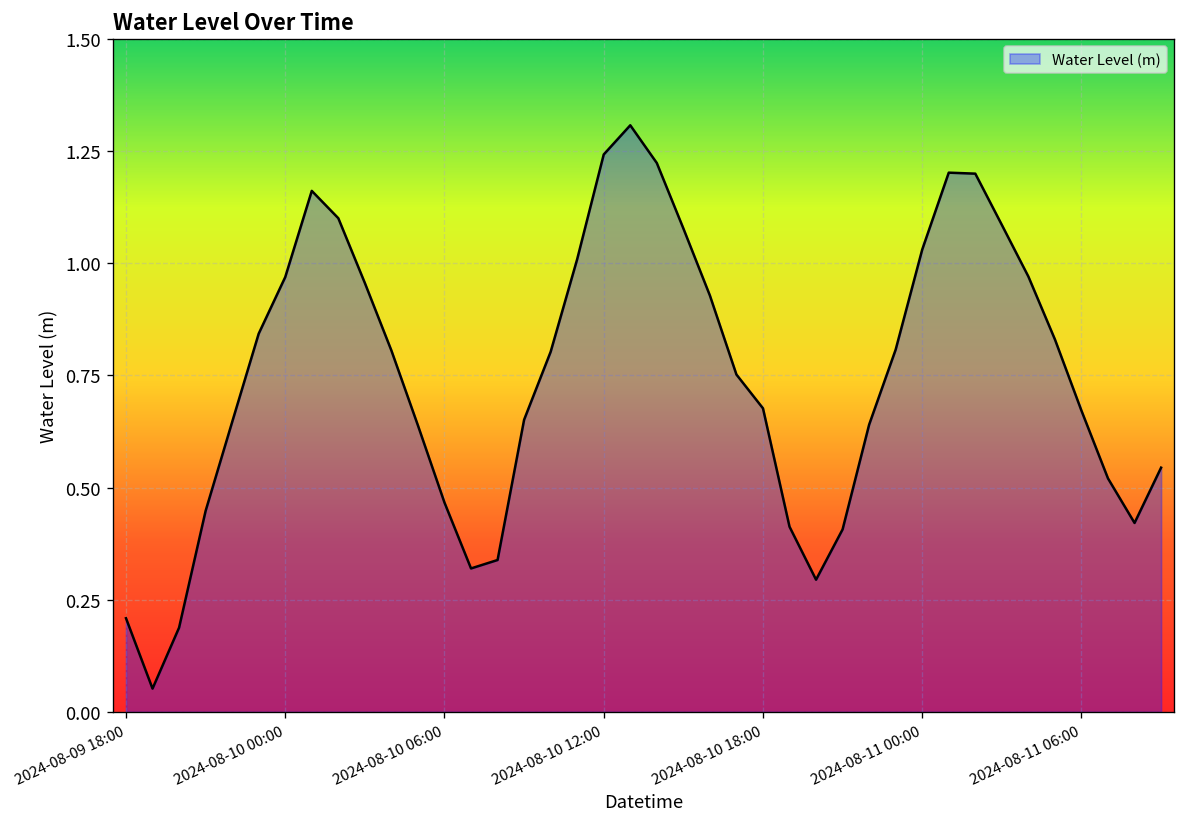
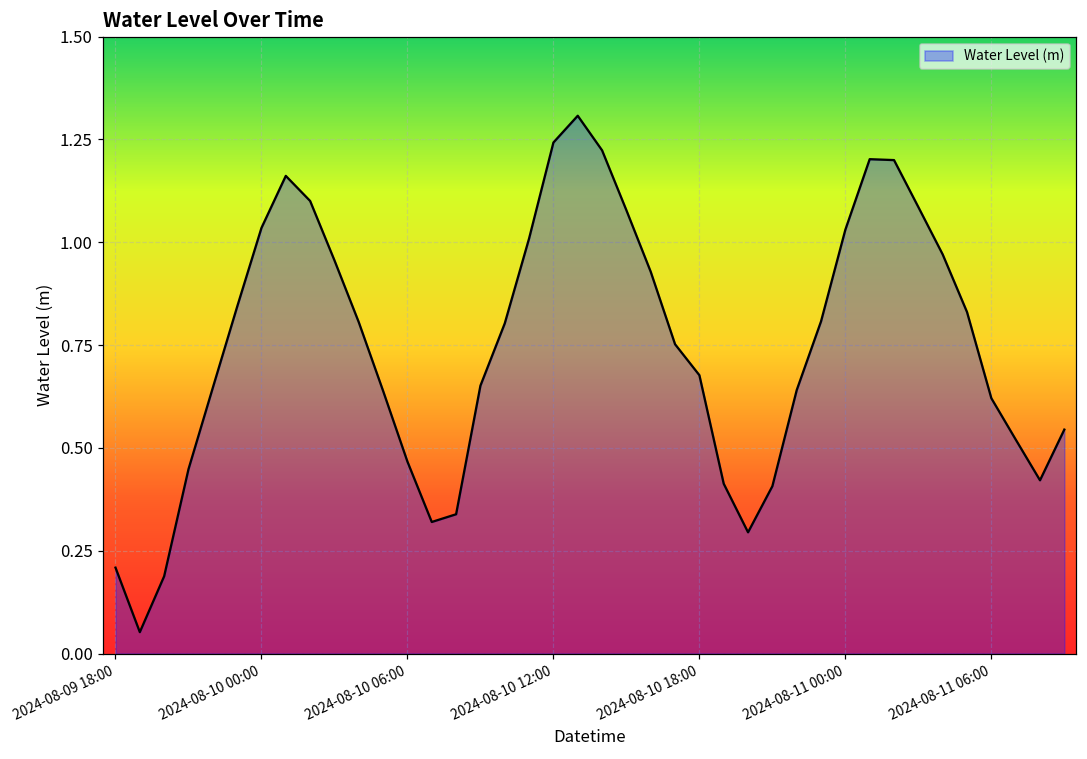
2024-08-10 00:00: 0.97 -> 1.04
2024-08-11 06:00: 0.67 -> 0.62
